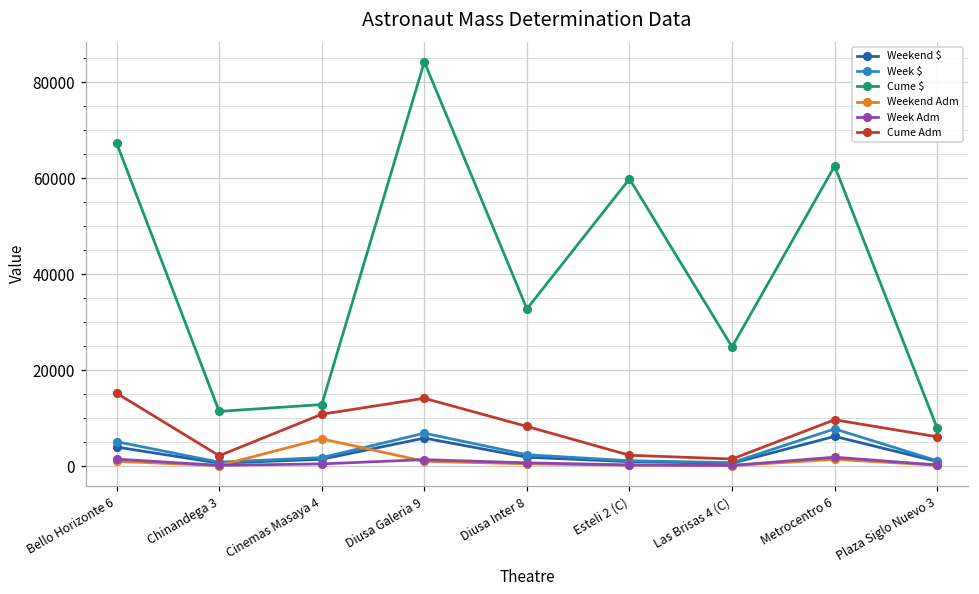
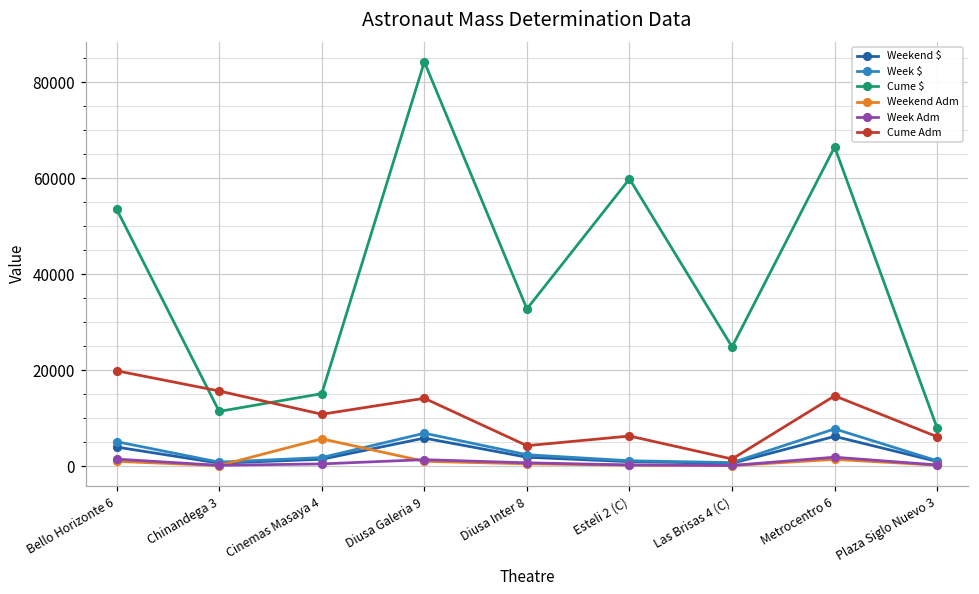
Cume $, Bello Horizonte 6: 67000 -> 54000
Cume Adm, Bello Horizonte 6: 15000 -> 20000
Cume Adm, Chinandega 3: 2000 -> 16000
Cume $, Cinemas Masaya 4: 13000 -> 15000
Cume Adm, Diusa Inter 8: 8000 -> 4000
Cume Adm, Esteli 2 (C): 2000 -> 6000
Cume $, Metrocentro 6: 63000 -> 67000
Cume Adm, Metrocentro 6: 10000 -> 15000
